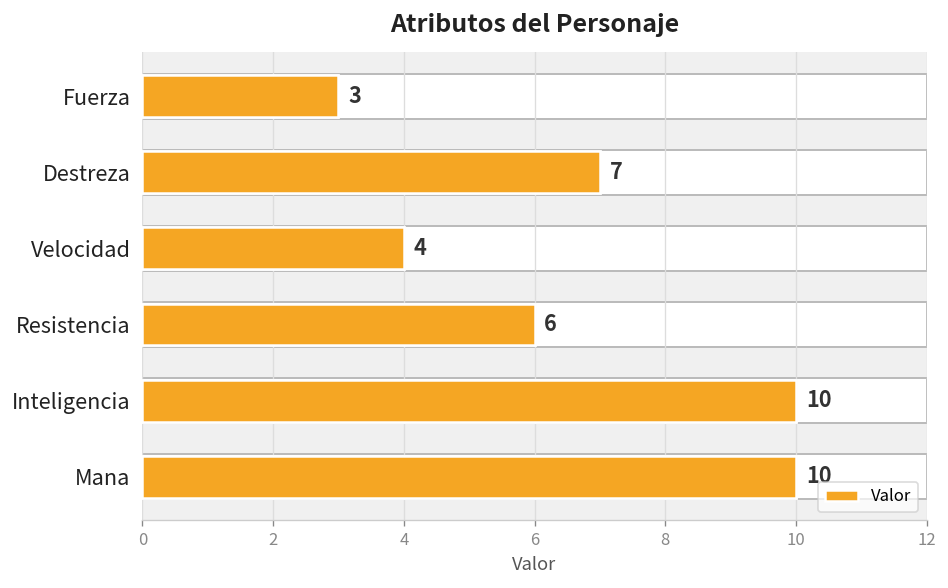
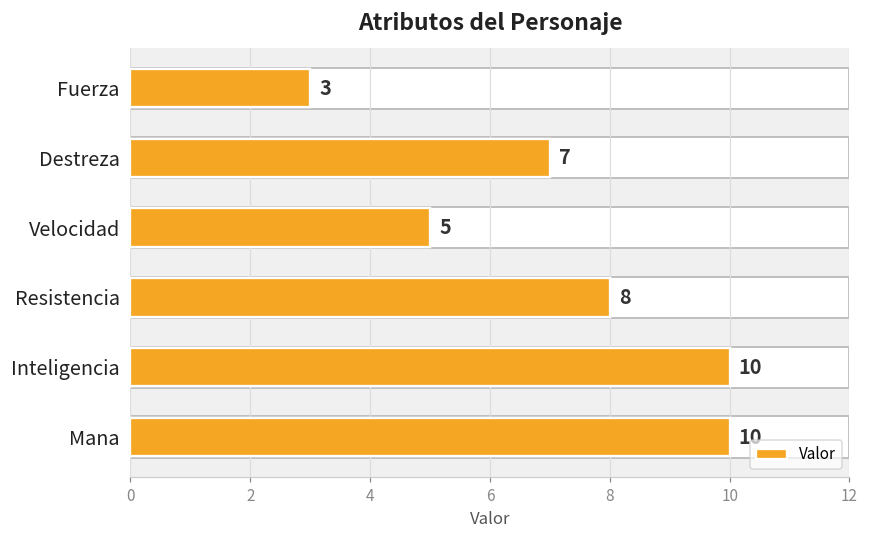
Velocidad: 4 -> 5
Resistencia: 6 -> 8
